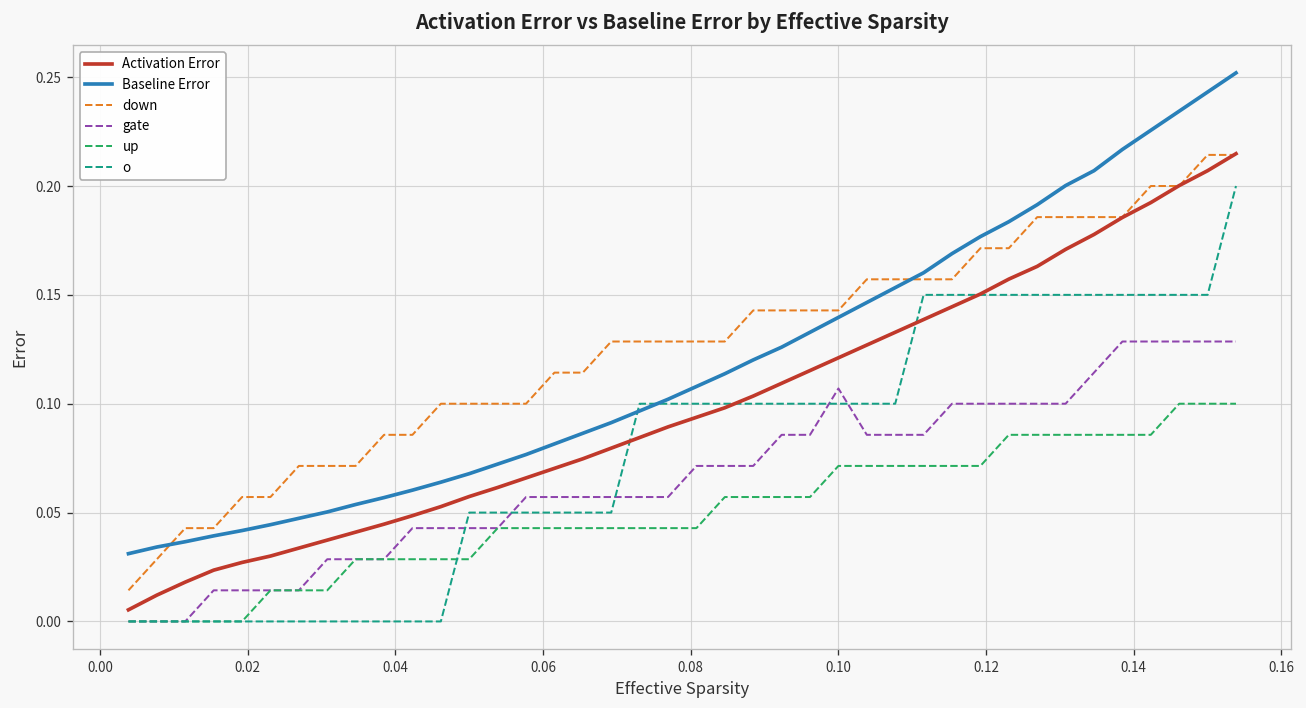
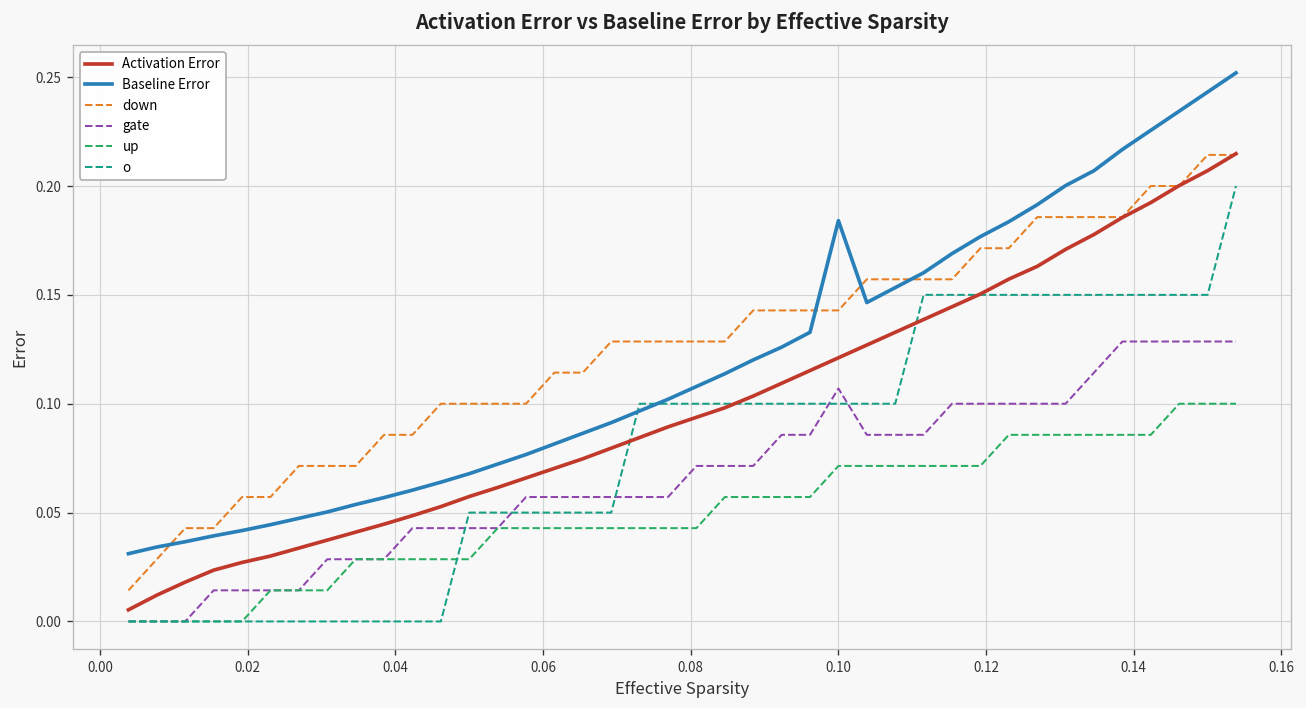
Baseline Error, 0.10: 0.140 -> 0.184
